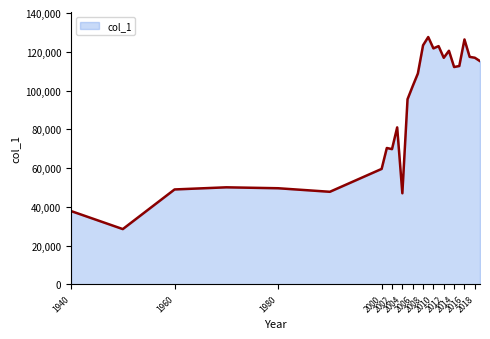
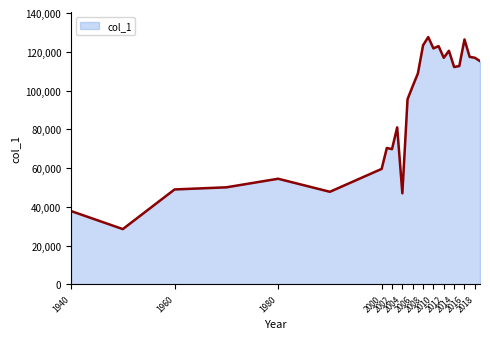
1980: 50,000 -> 54,000
